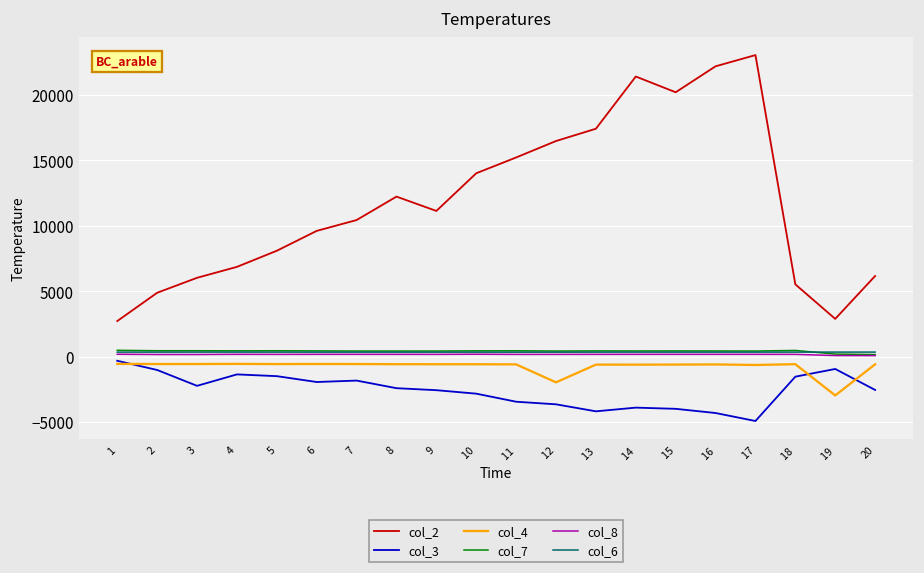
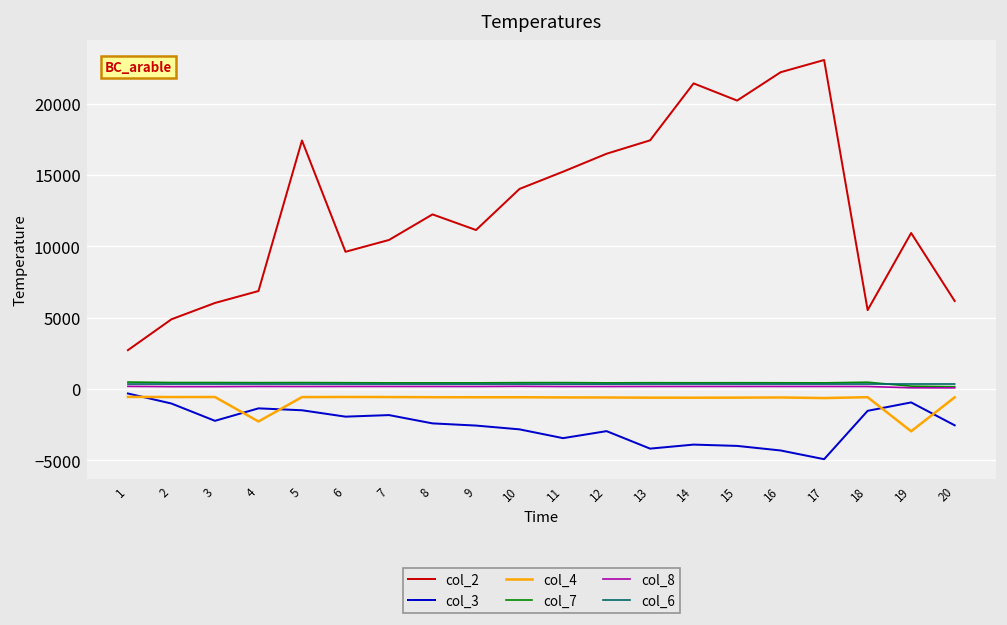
col_4, 4: -500 -> -2300
col_2, 5: 8100 -> 17400
col_3, 12: -3600 -> -3000
col_4, 12: -2000 -> -600
col_2, 19: 2900 -> 10900
